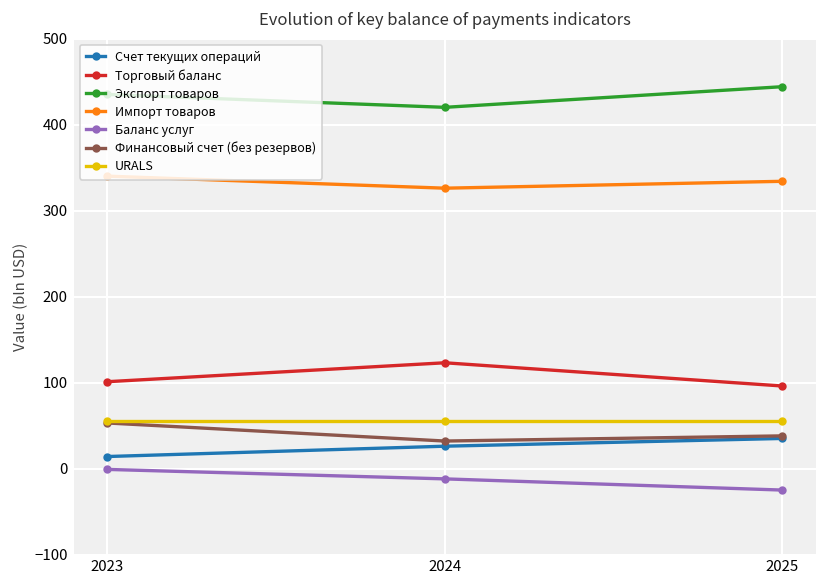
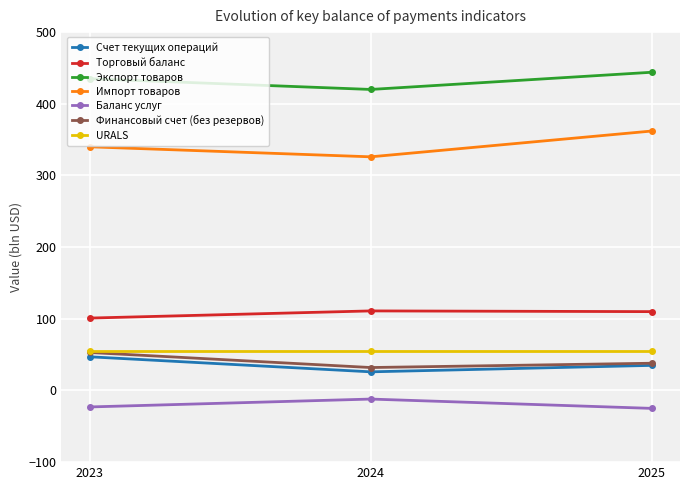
Счет текущих операций, 2023: 10 -> 50
Баланс услуг, 2023: 0 -> -20
Торговый баланс, 2024: 120 -> 110
Торговый баланс, 2025: 100 -> 110
Импорт товаров, 2025: 330 -> 360
